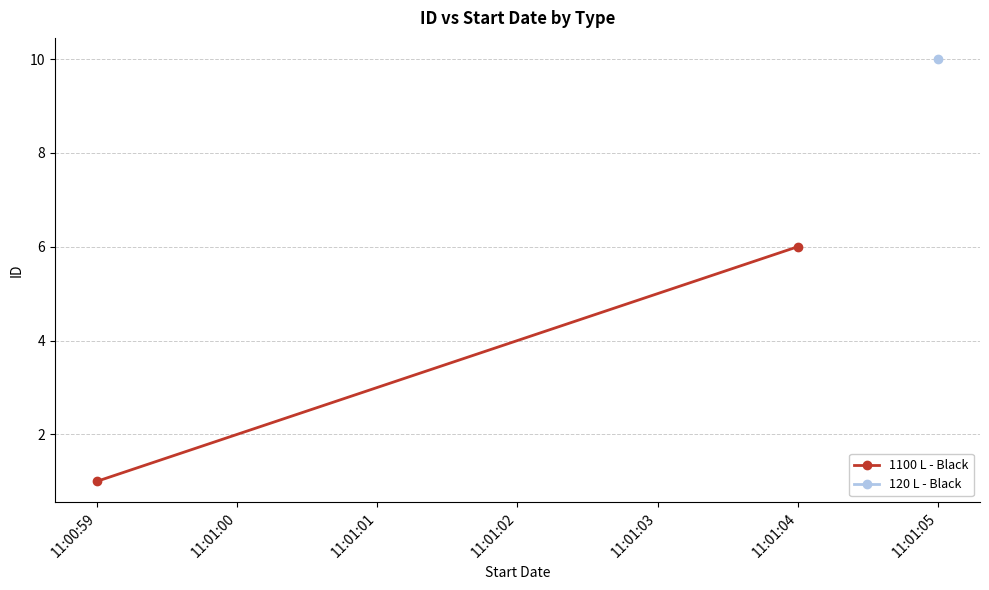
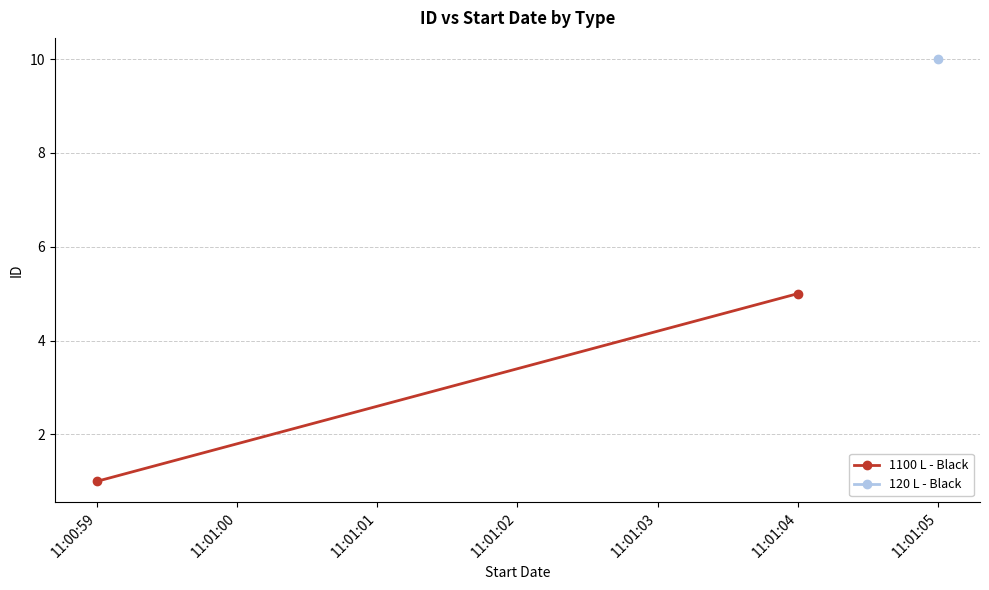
1100 L - Black, 11:01:04: 6 -> 5
